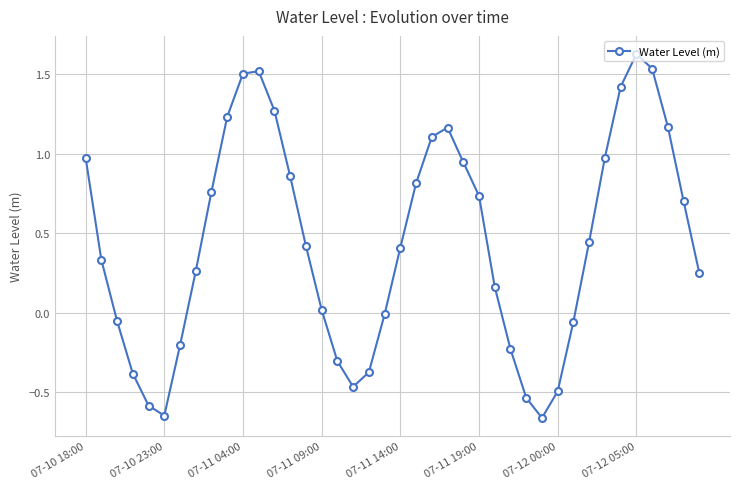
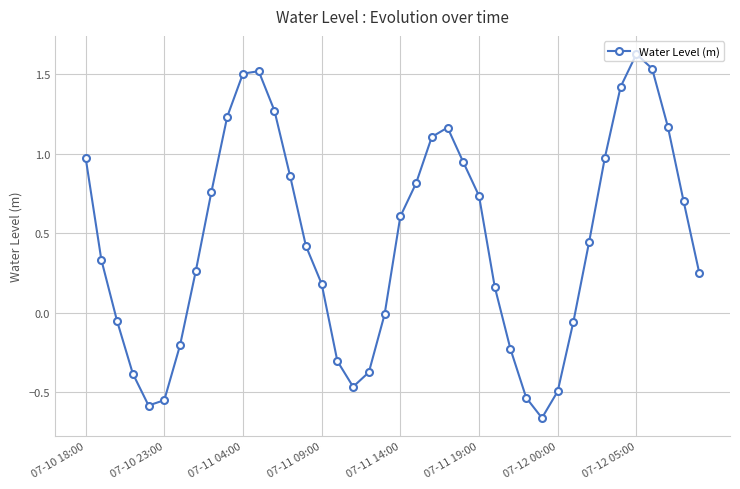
07-10 23:00: -0.65 -> -0.55
07-11 09:00: 0.02 -> 0.18
07-11 14:00: 0.41 -> 0.60
